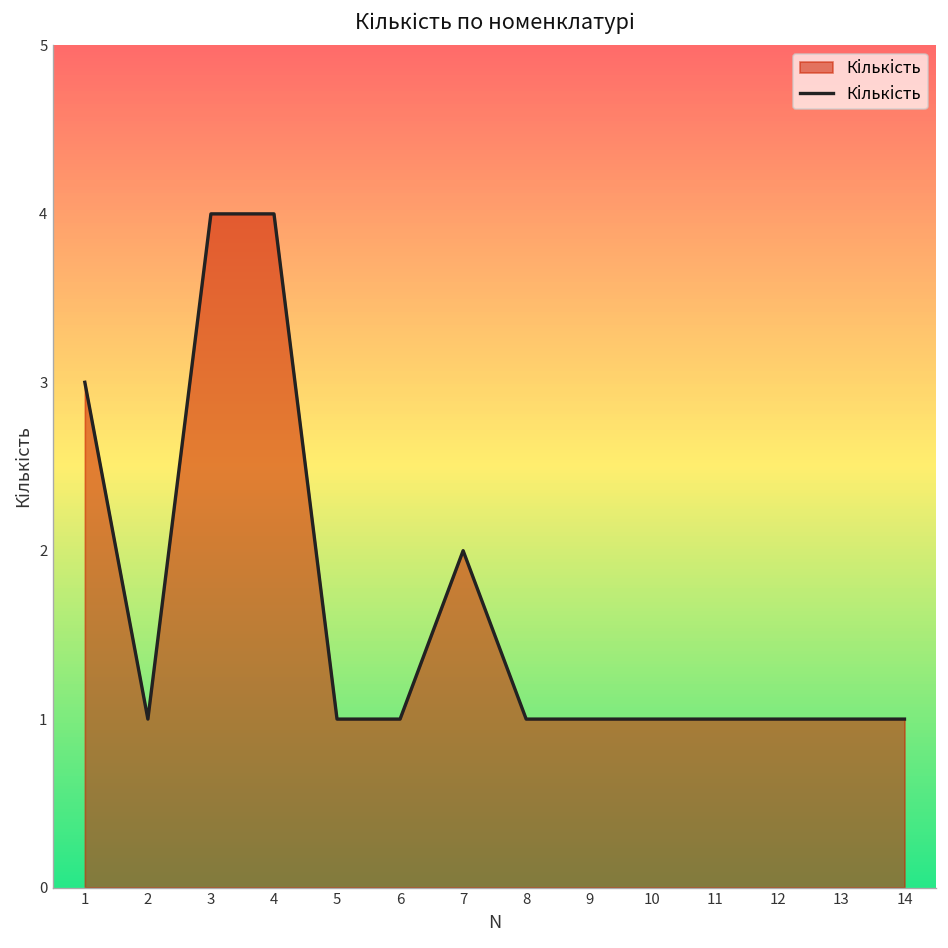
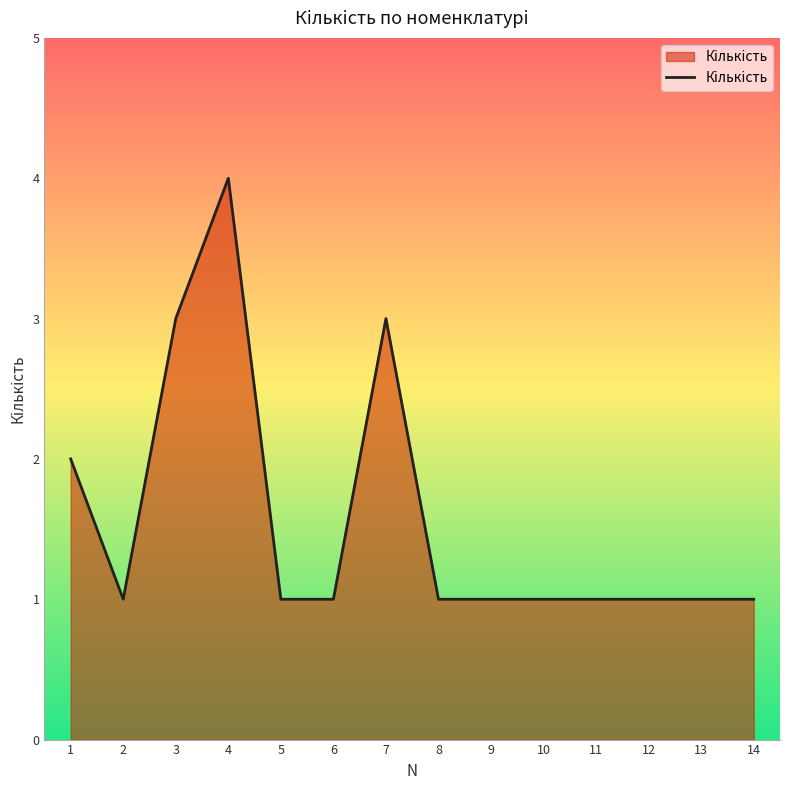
1: 3 -> 2
3: 4 -> 3
7: 2 -> 3
